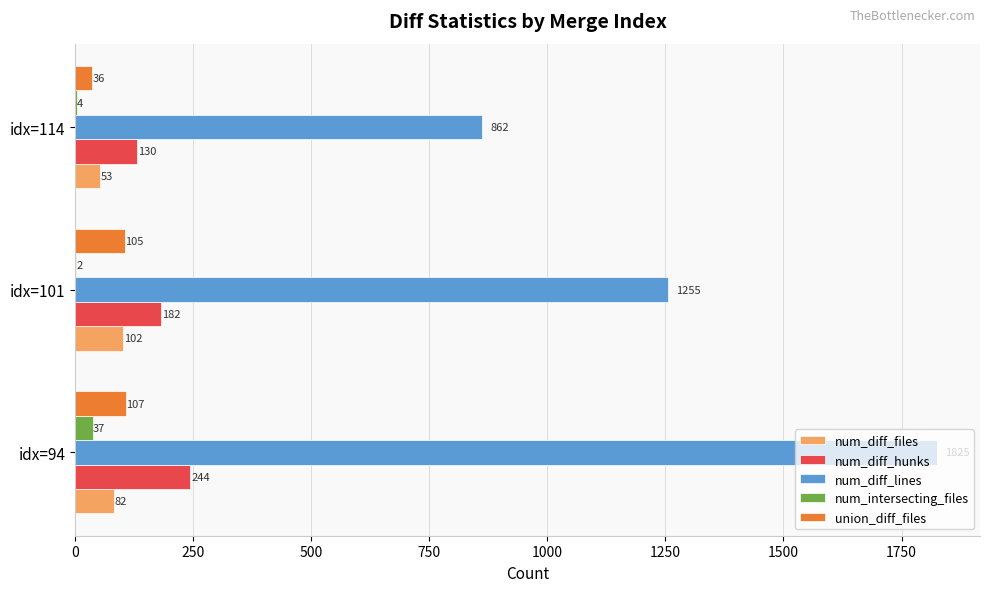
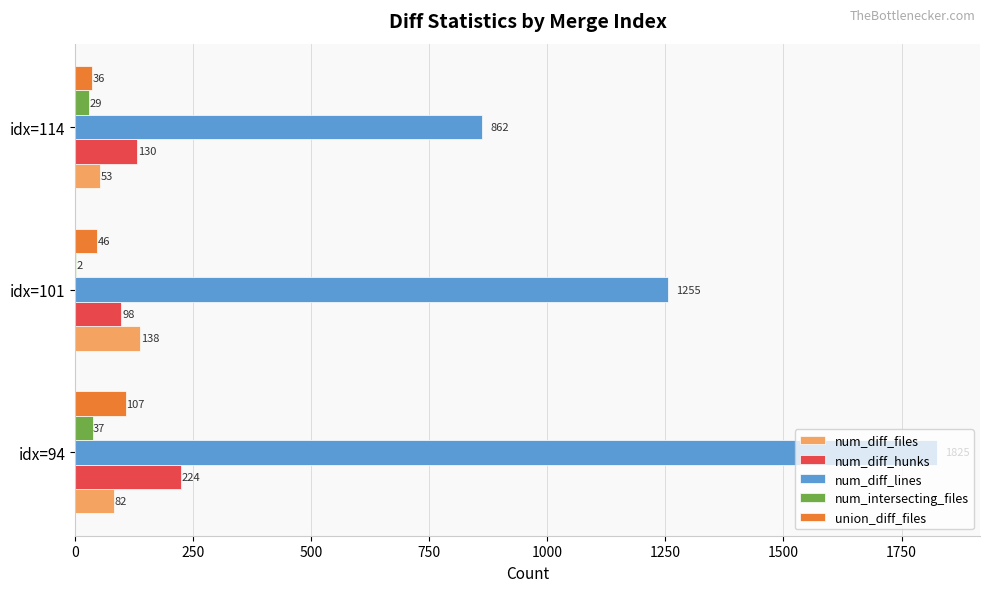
num_intersecting_files, idx=114: 4 -> 29
union_diff_files, idx=101: 105 -> 46
num_diff_hunks, idx=101: 182 -> 98
num_diff_files, idx=101: 102 -> 138
num_diff_hunks, idx=94: 244 -> 224
